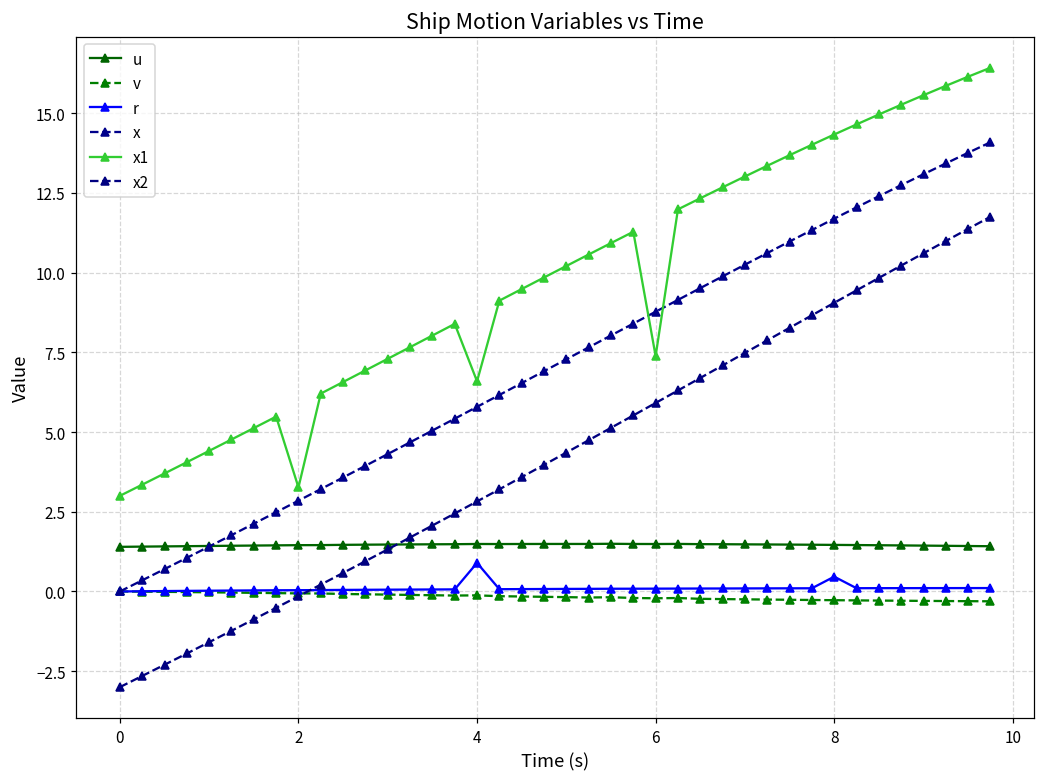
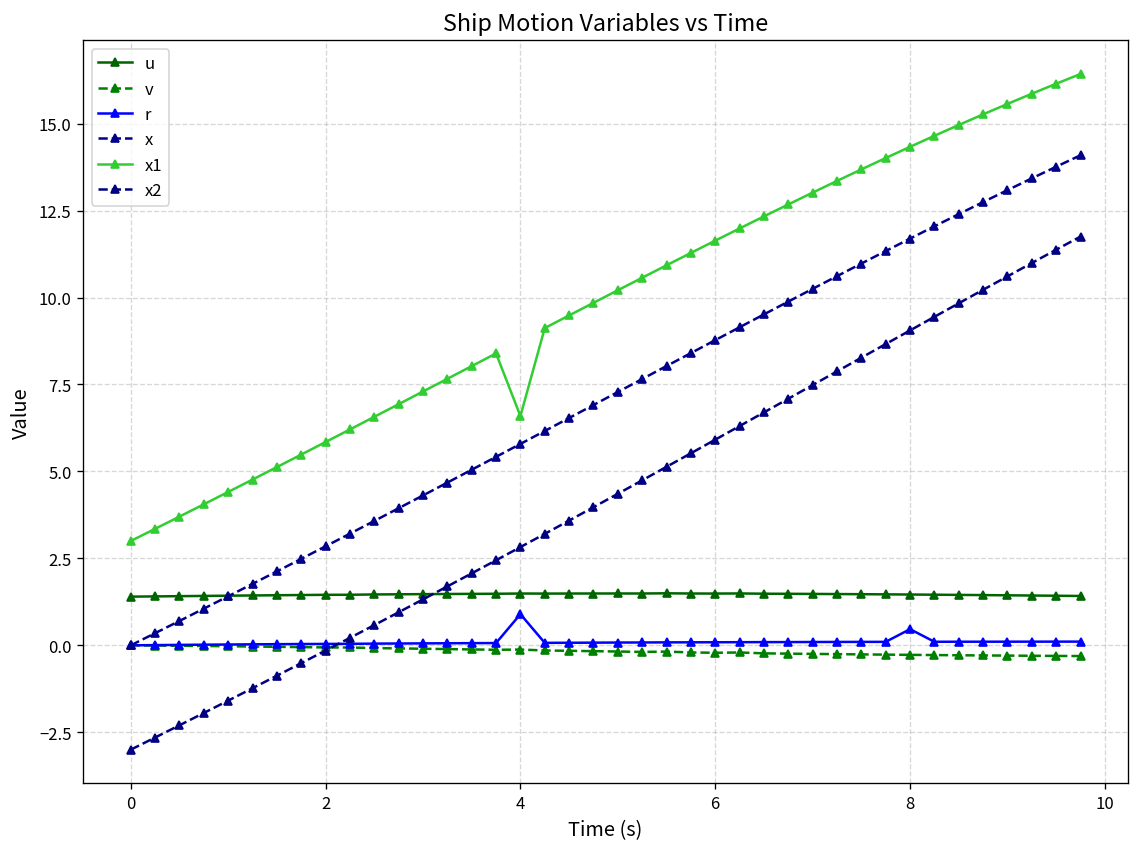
x1, 2: 3.3 -> 5.8
x1, 6: 7.4 -> 11.6
